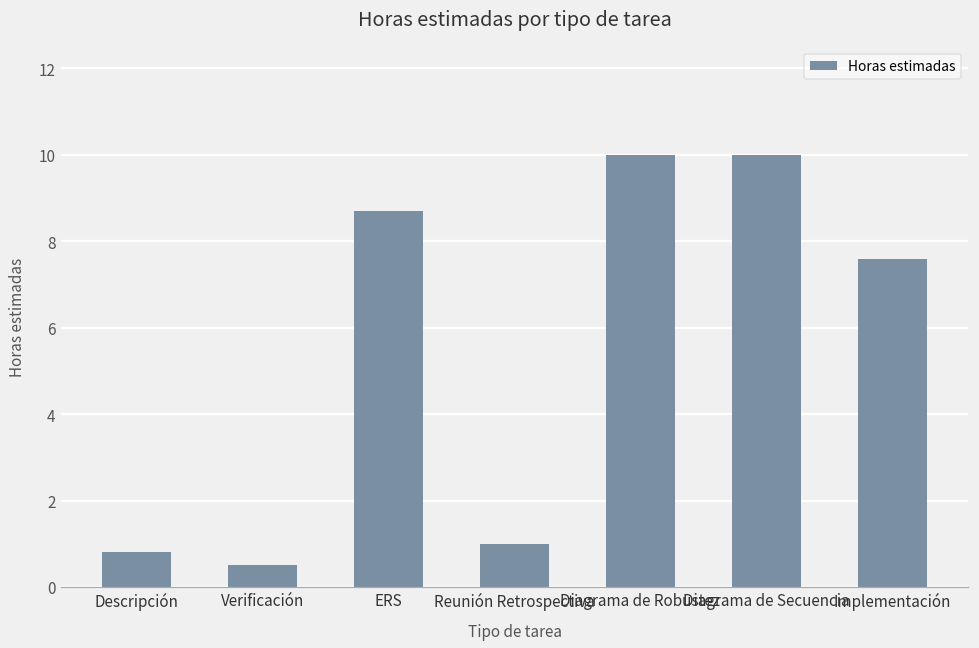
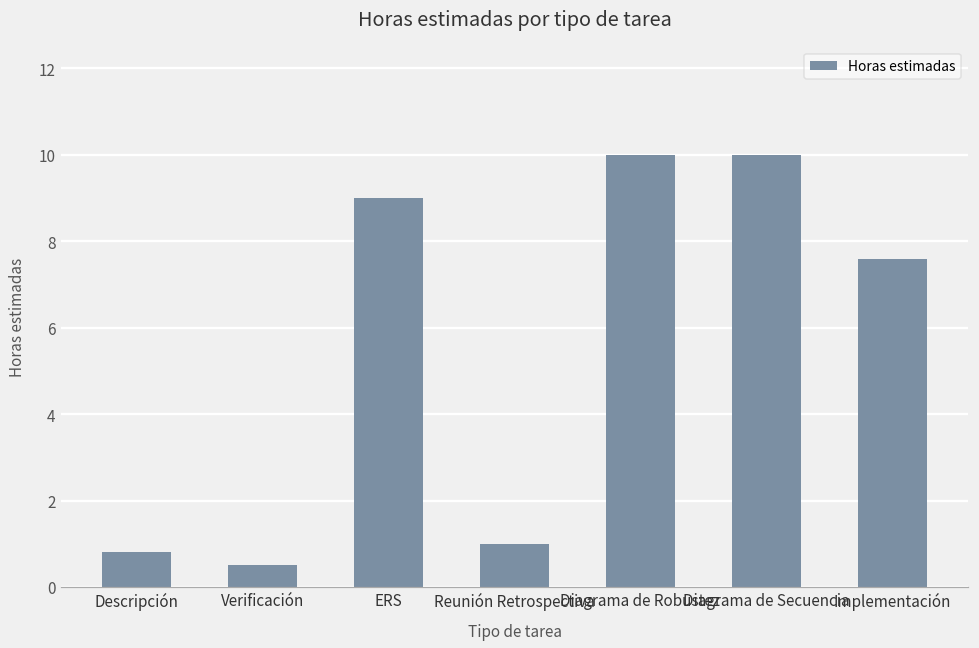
ERS: 8.7 -> 9.0
